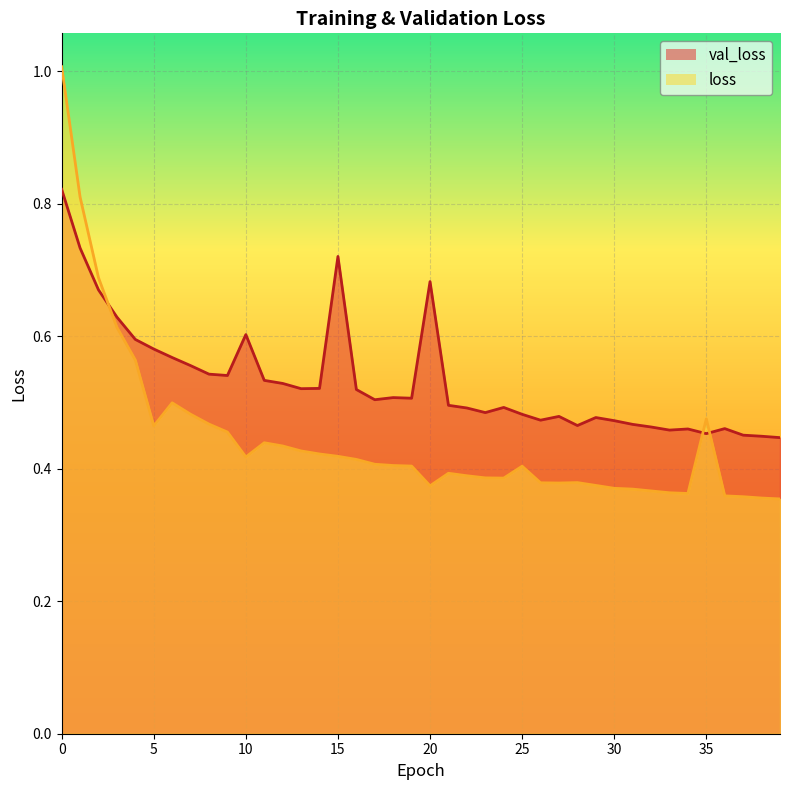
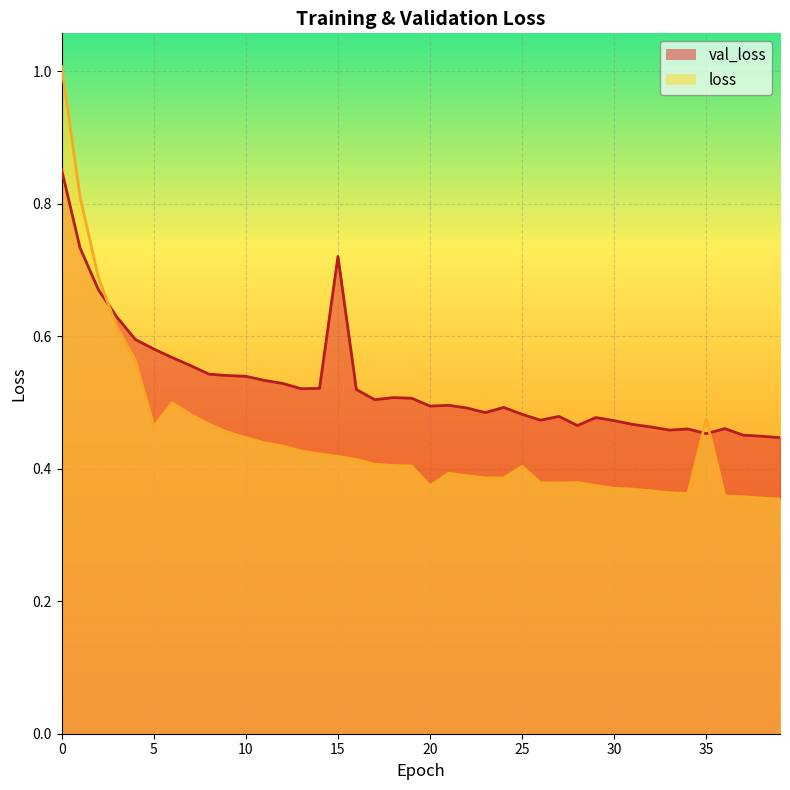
val_loss, 0: 0.82 -> 0.85
val_loss, 10: 0.60 -> 0.54
loss, 10: 0.42 -> 0.45
val_loss, 20: 0.68 -> 0.49
